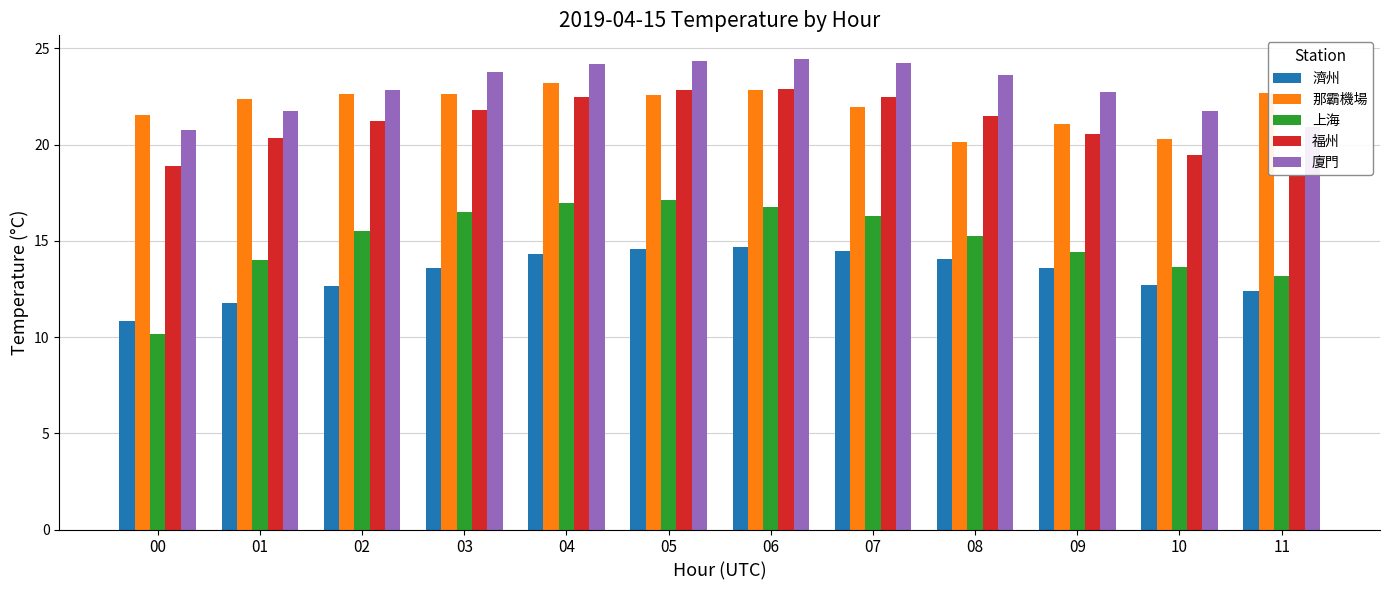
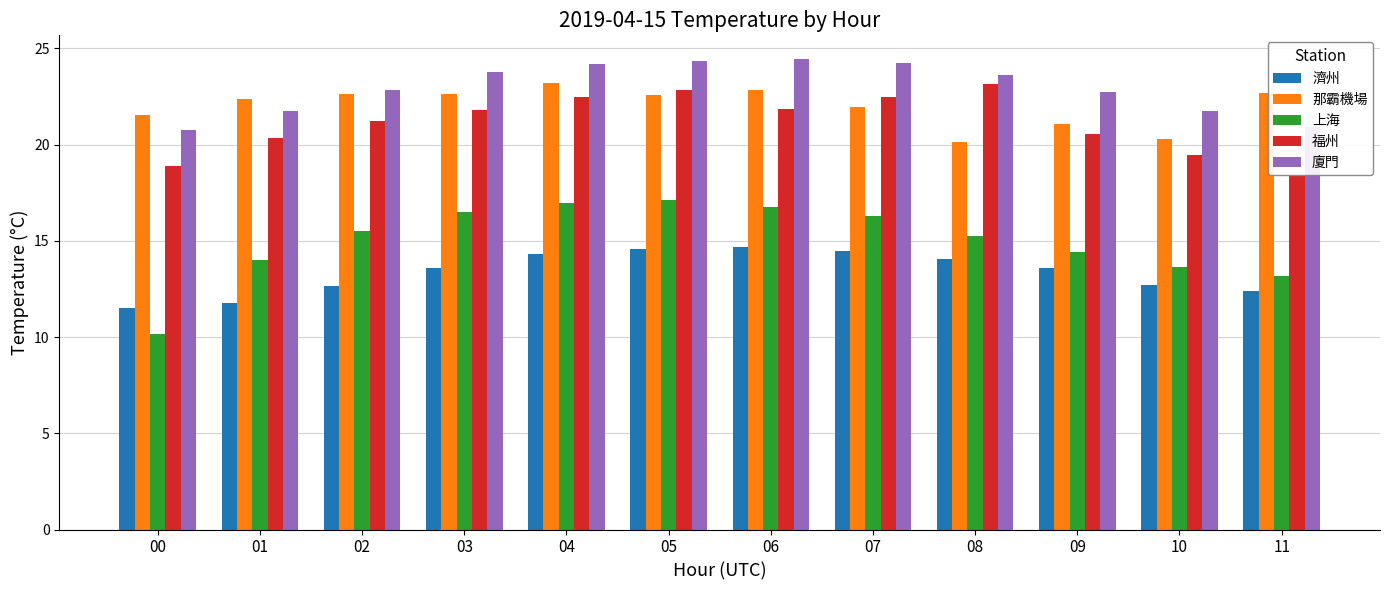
濟州, 00: 10.9 -> 11.5
福州, 06: 22.9 -> 21.9
福州, 08: 21.5 -> 23.2
